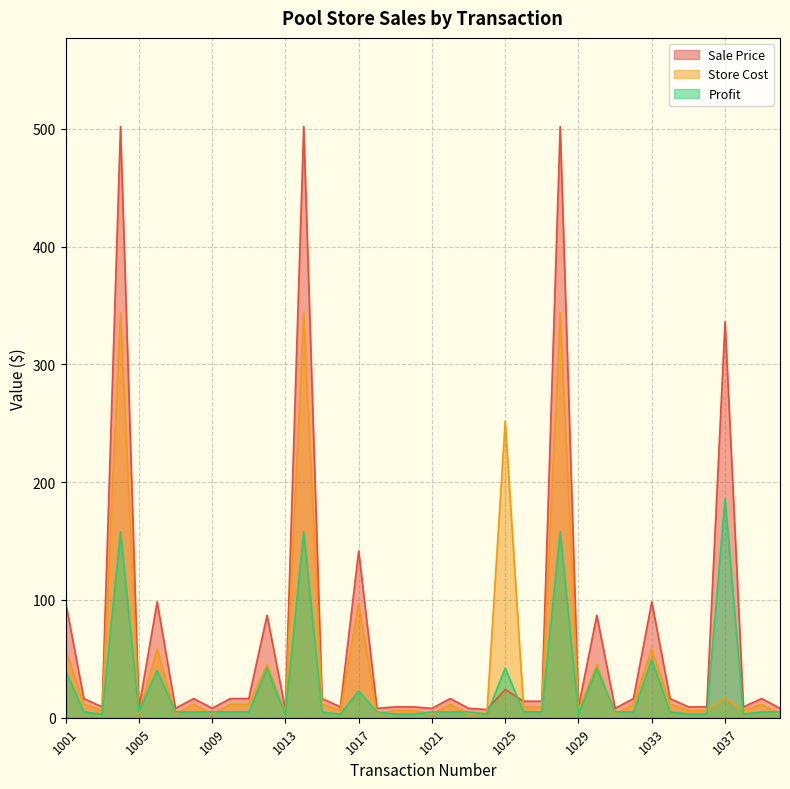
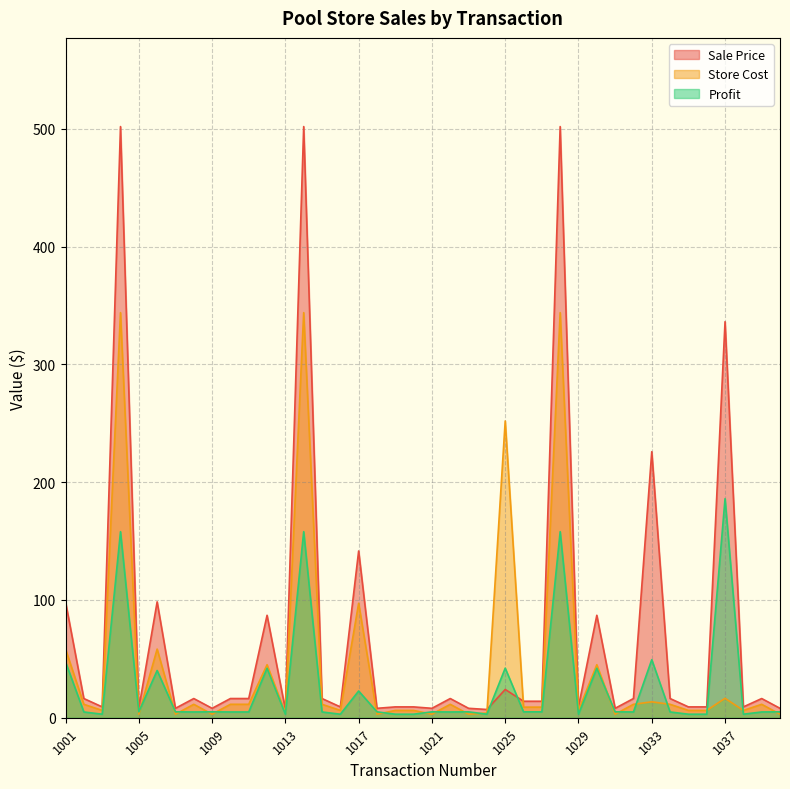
Profit, 1001: 40 -> 47
Sale Price, 1033: 98 -> 226
Store Cost, 1033: 58 -> 14
